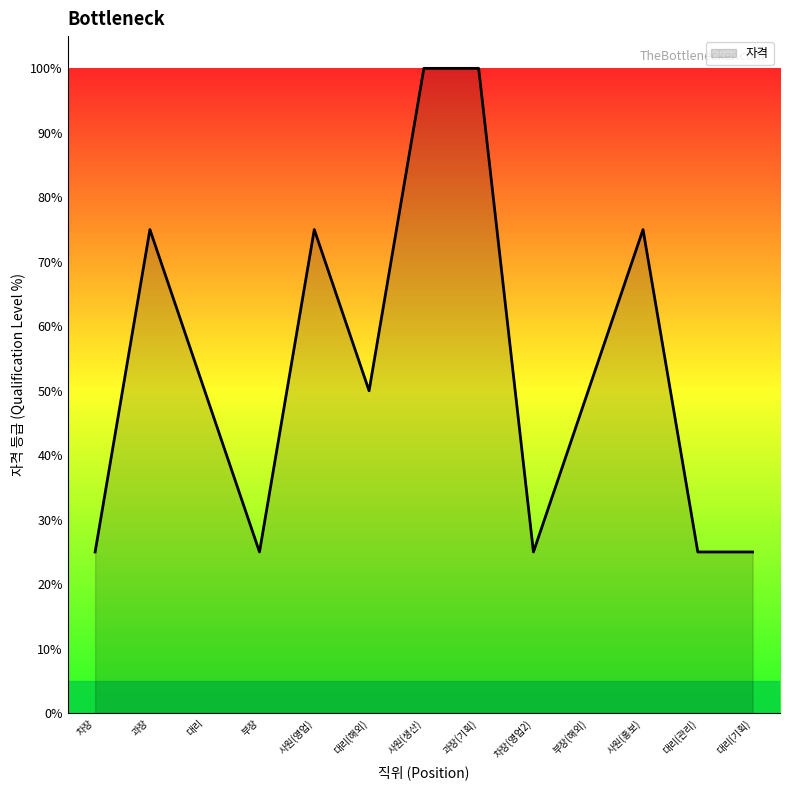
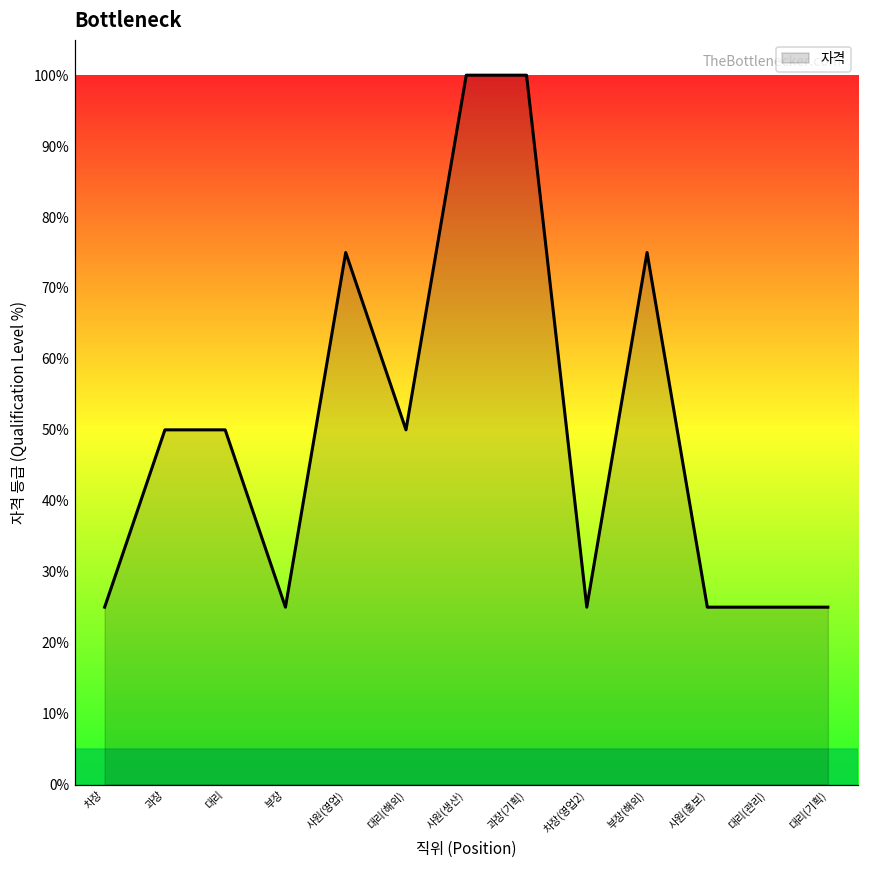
과장: 75% -> 50%
부장(해외): 50% -> 75%
사원(홍보): 75% -> 25%
